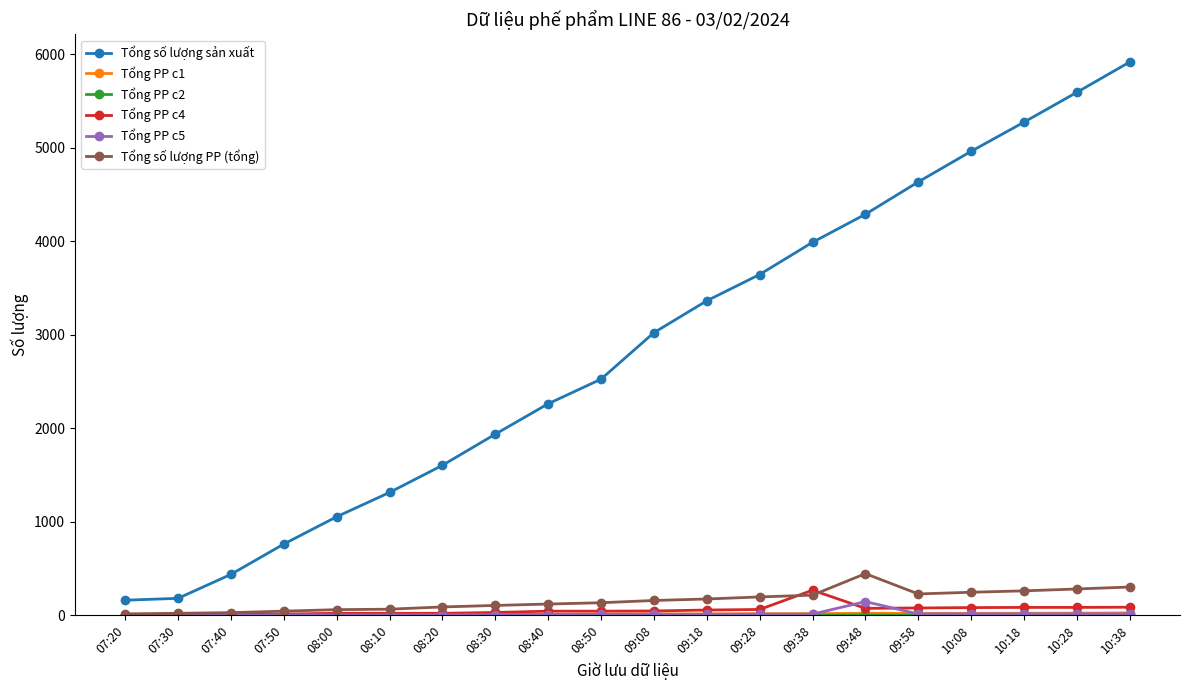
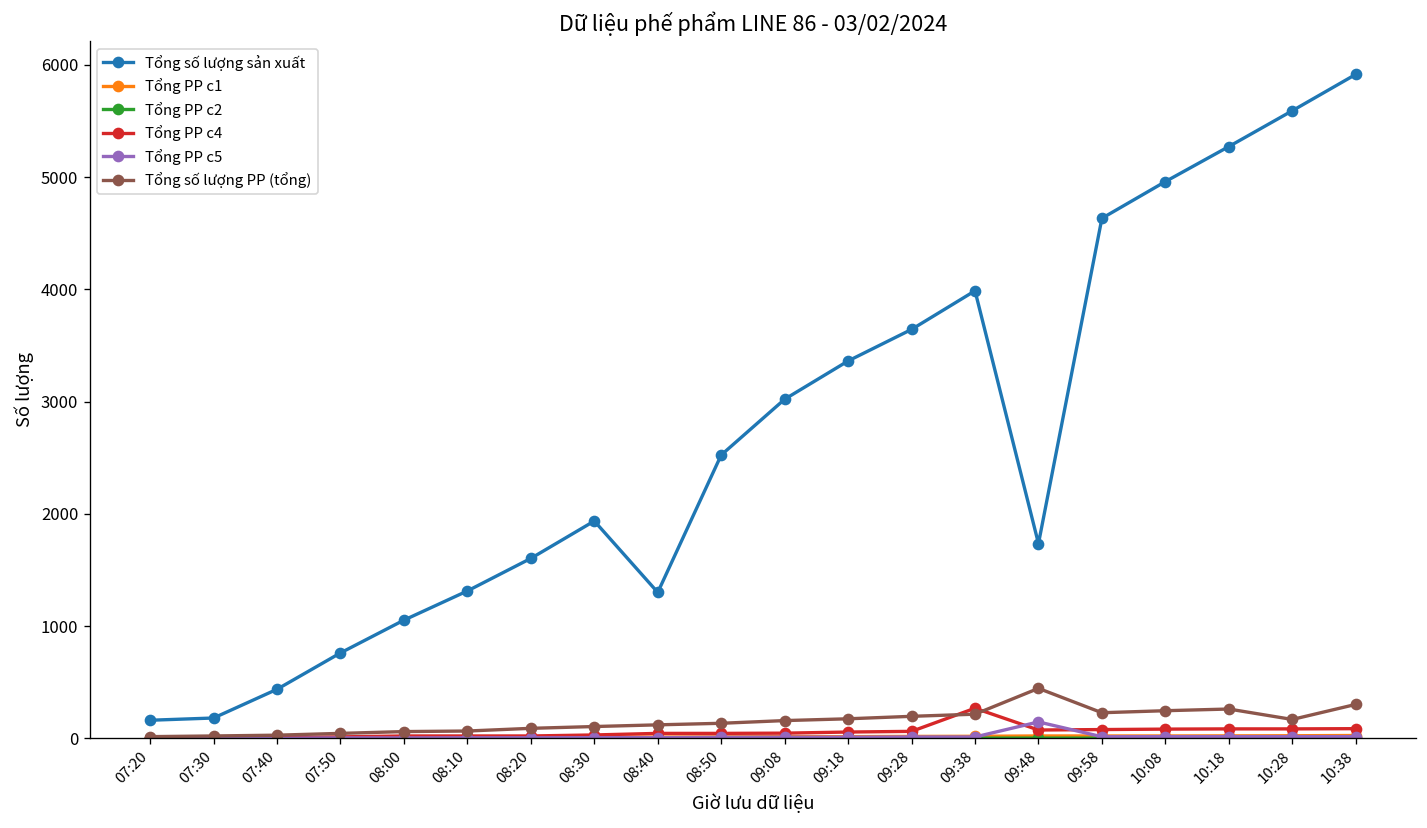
Tổng số lượng sản xuất, 08:40: 2300 -> 1300
Tổng số lượng sản xuất, 09:48: 4300 -> 1700
Tổng số lượng PP (tổng), 10:28: 300 -> 200
